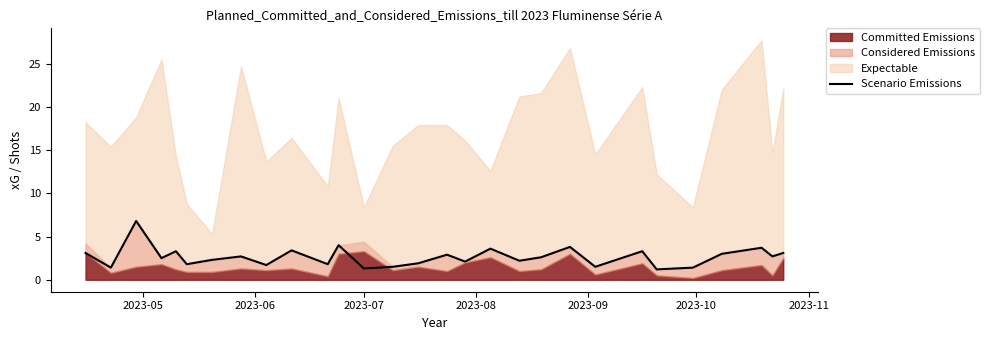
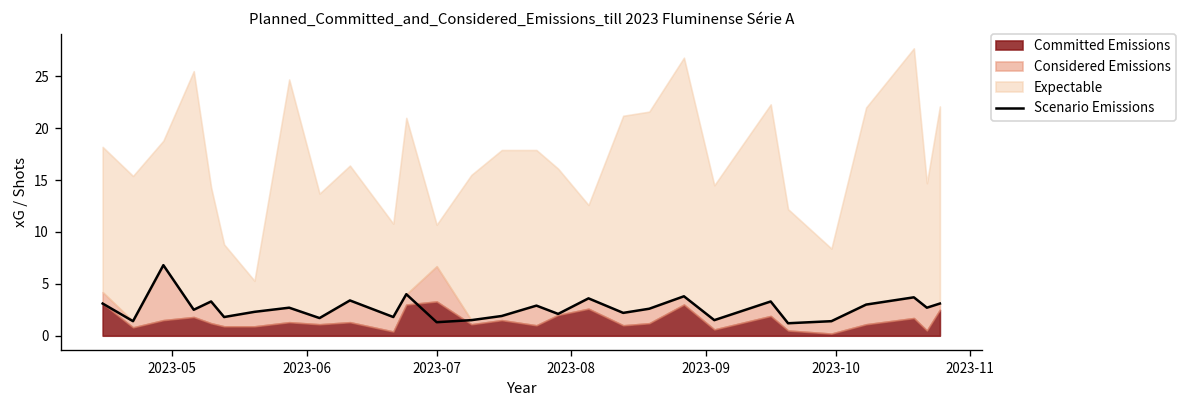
Considered Emissions, 2023-07: 1 -> 3
